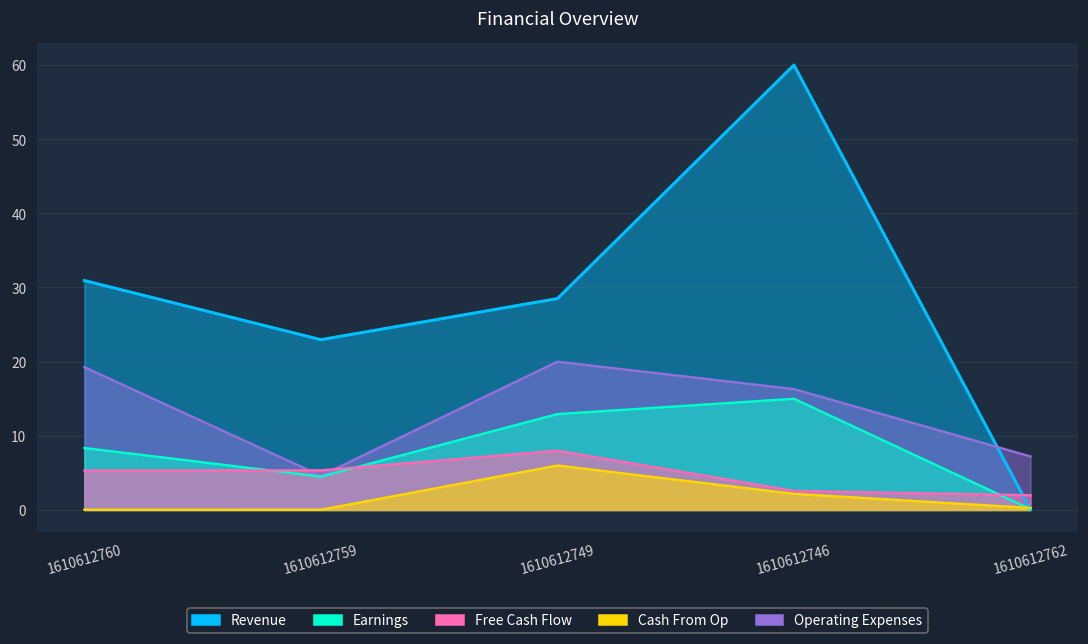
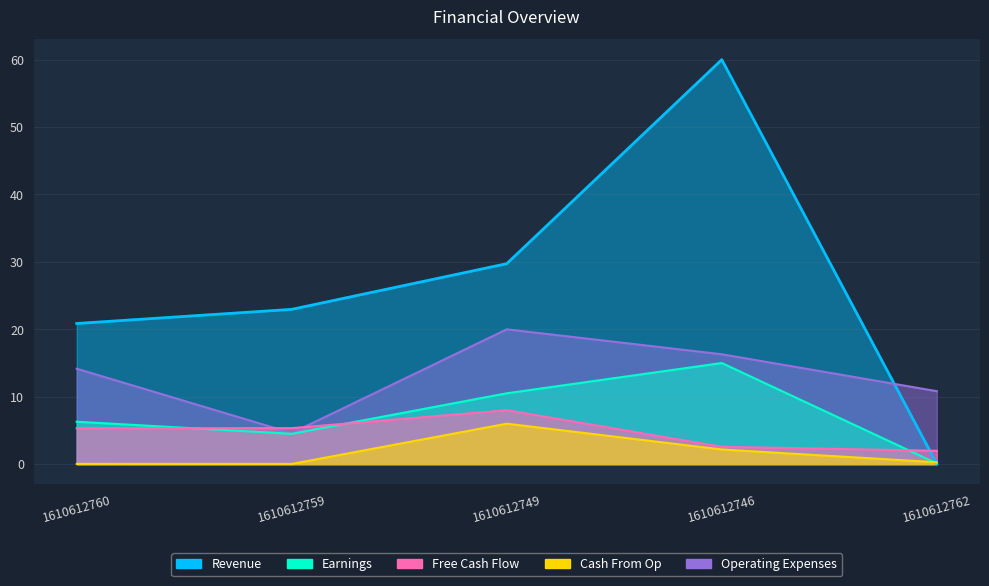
Revenue, 1610612760: 31 -> 21
Operating Expenses, 1610612760: 19 -> 14
Earnings, 1610612760: 8 -> 6
Revenue, 1610612749: 29 -> 30
Earnings, 1610612749: 13 -> 11
Operating Expenses, 1610612762: 7 -> 11
